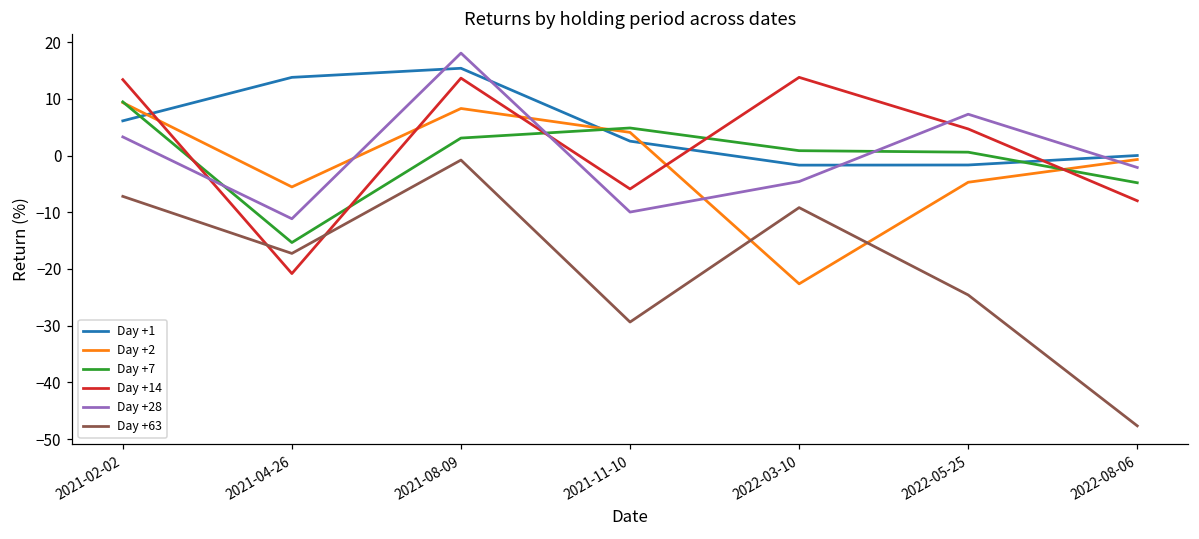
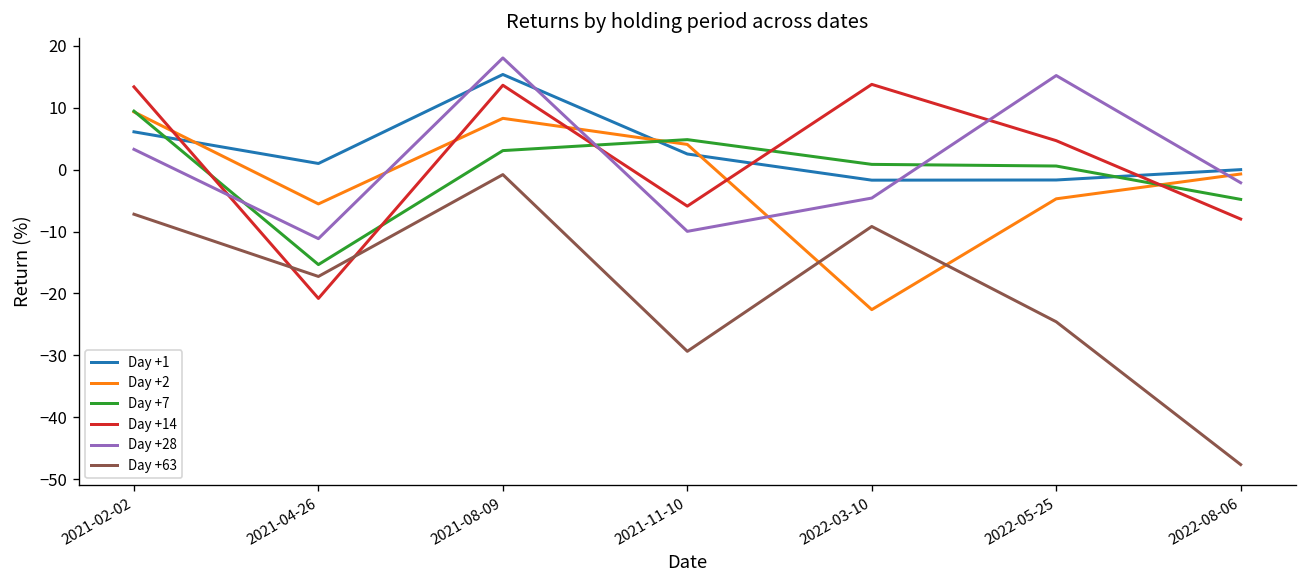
Day +1, 2021-04-26: 14 -> 1
Day +28, 2022-05-25: 7 -> 15
